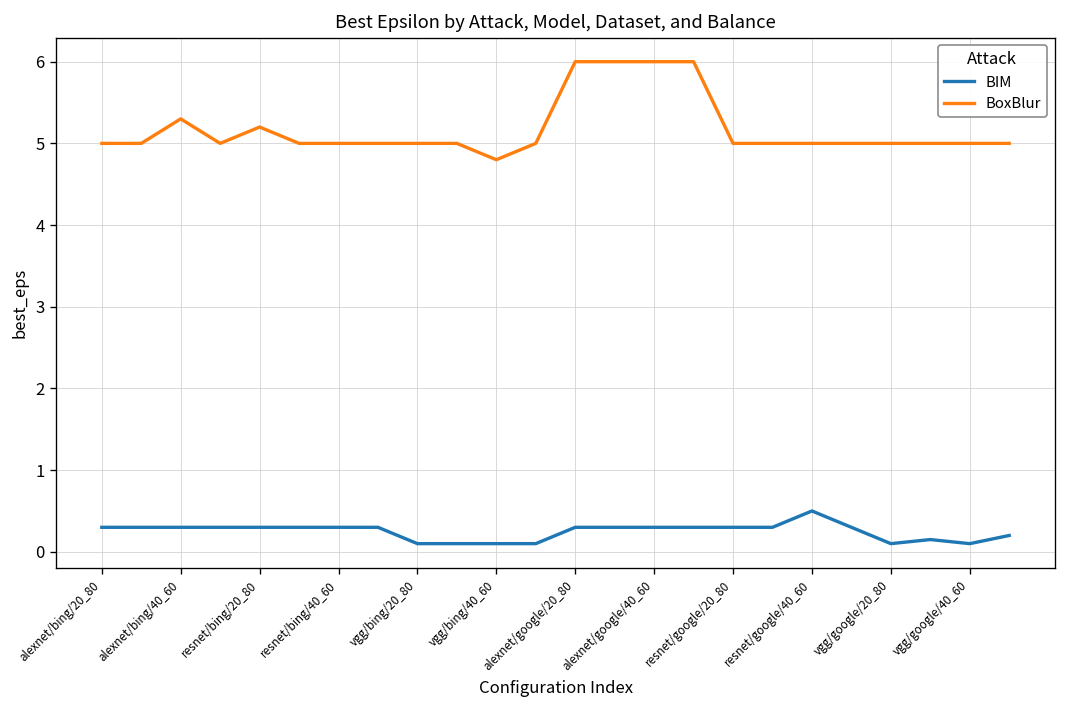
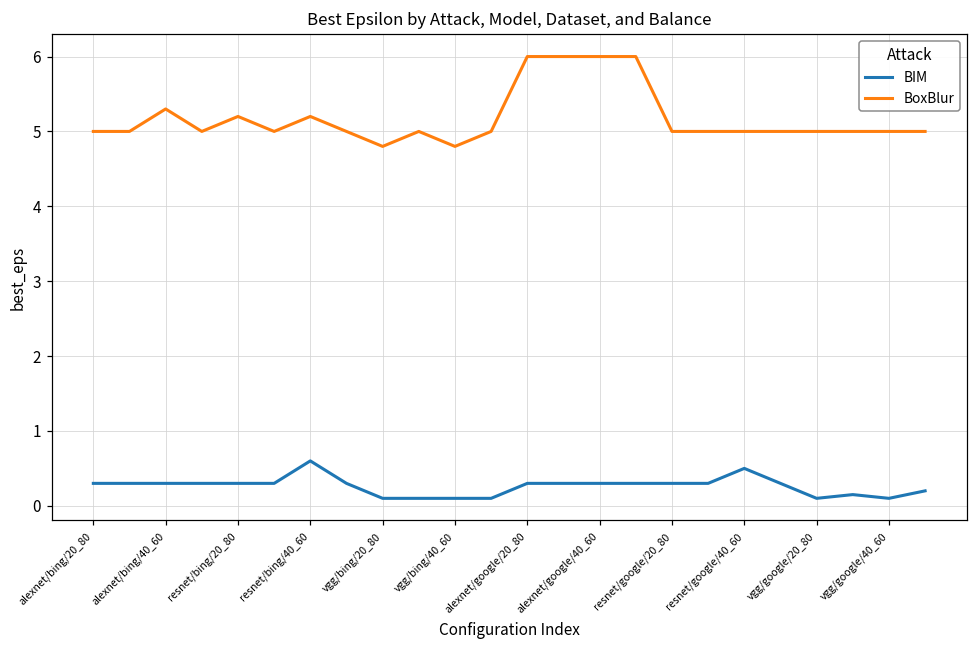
BIM, resnet/bing/40_60: 0.3 -> 0.6
BoxBlur, resnet/bing/40_60: 5.0 -> 5.2
BoxBlur, vgg/bing/20_80: 5.0 -> 4.8
